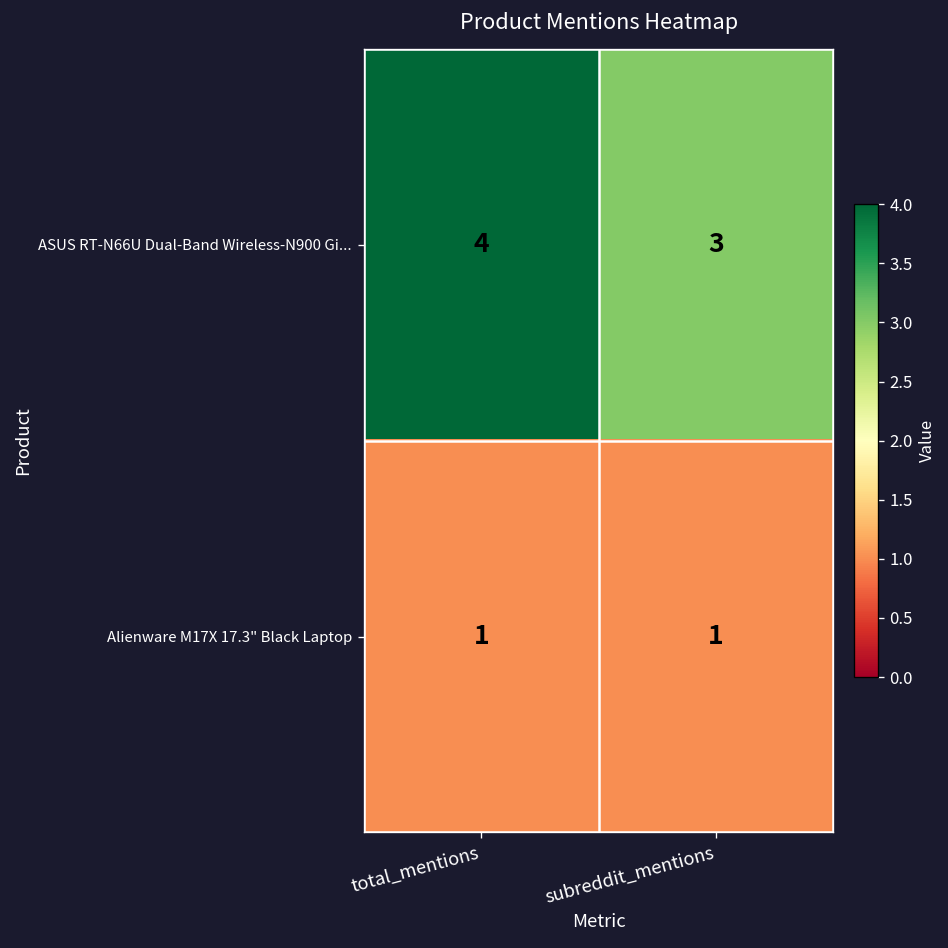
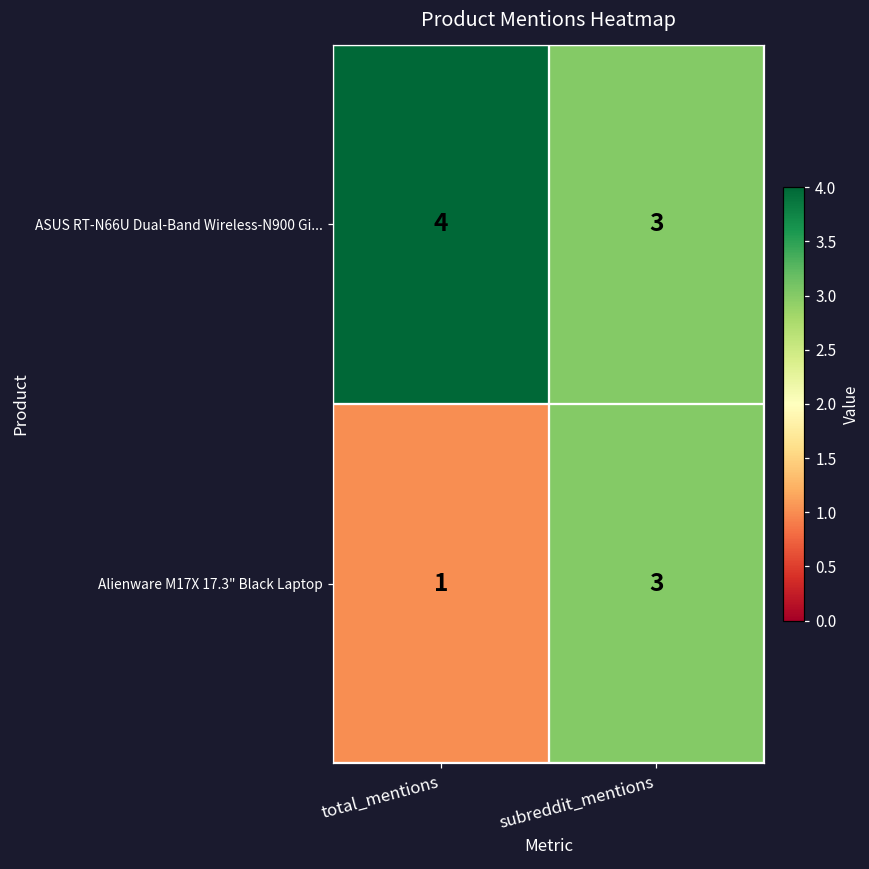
Alienware M17X 17.3" Black Laptop, subreddit_mentions: 1 -> 3
